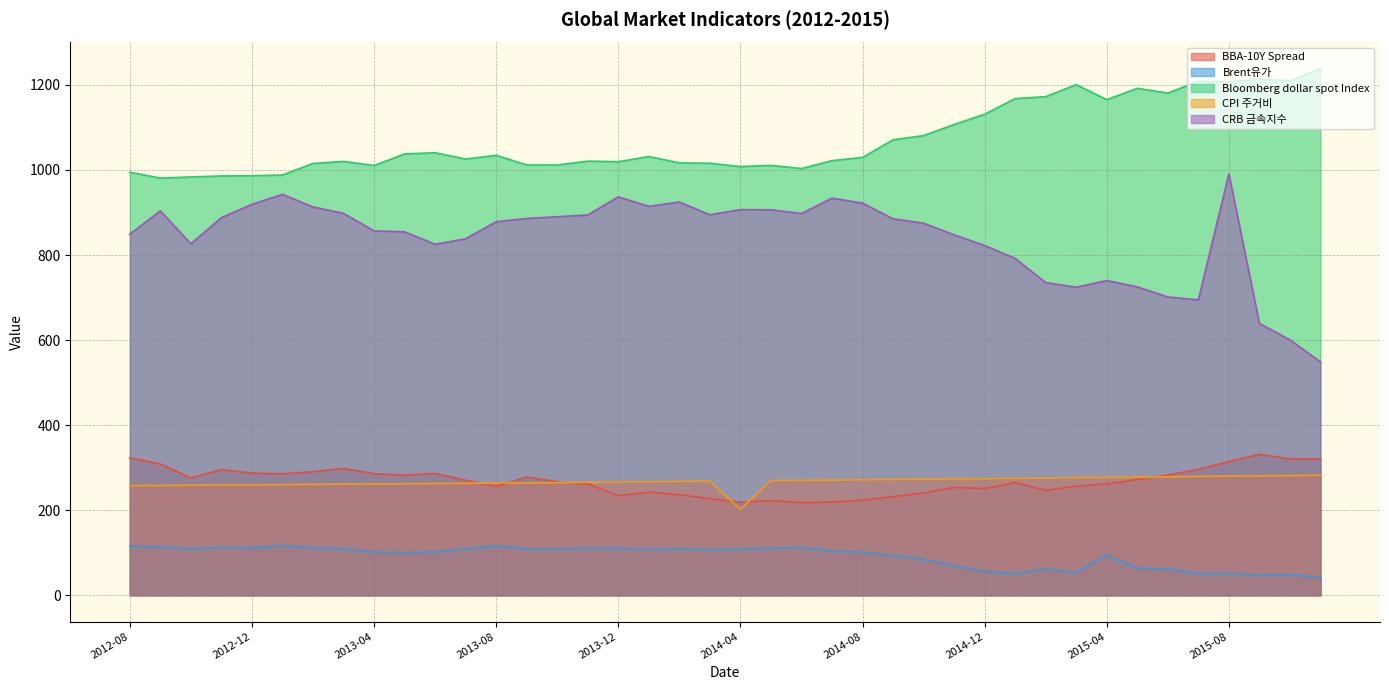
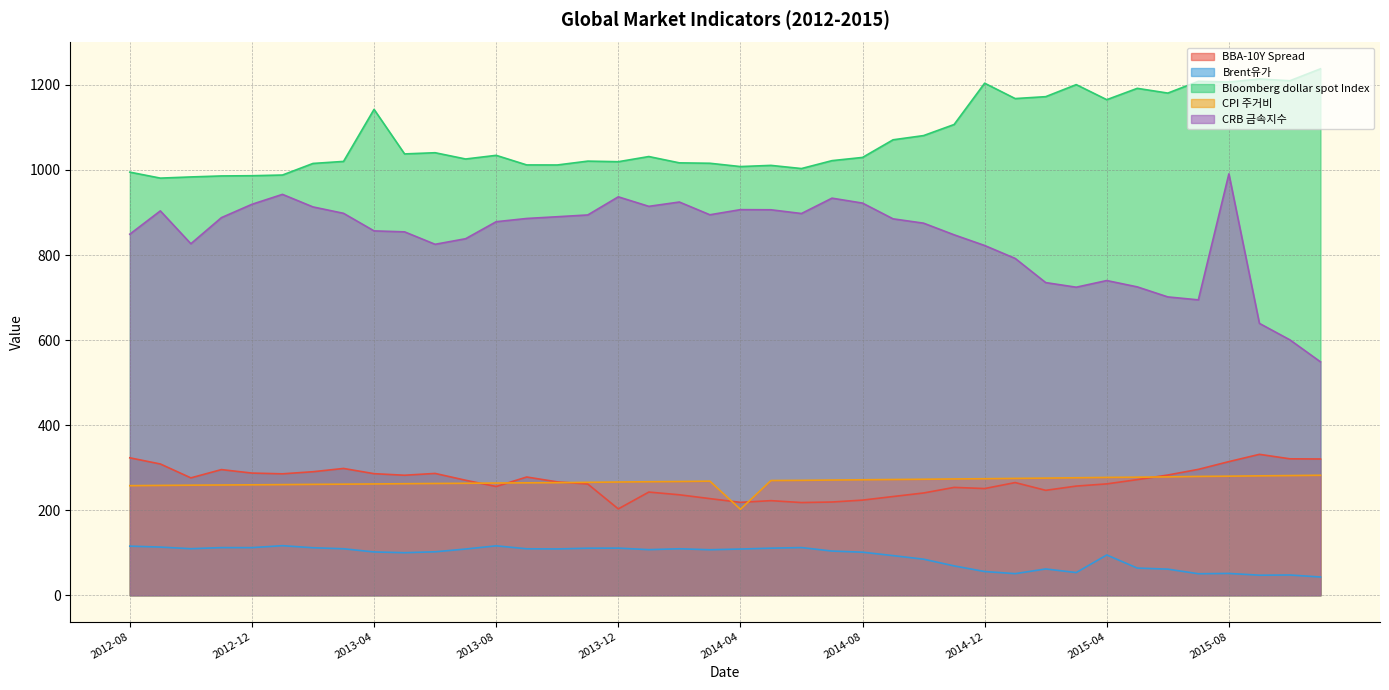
Bloomberg dollar spot Index, 2013-04: 1010 -> 1140
BBA-10Y Spread, 2013-12: 230 -> 200
Bloomberg dollar spot Index, 2014-12: 1130 -> 1200
